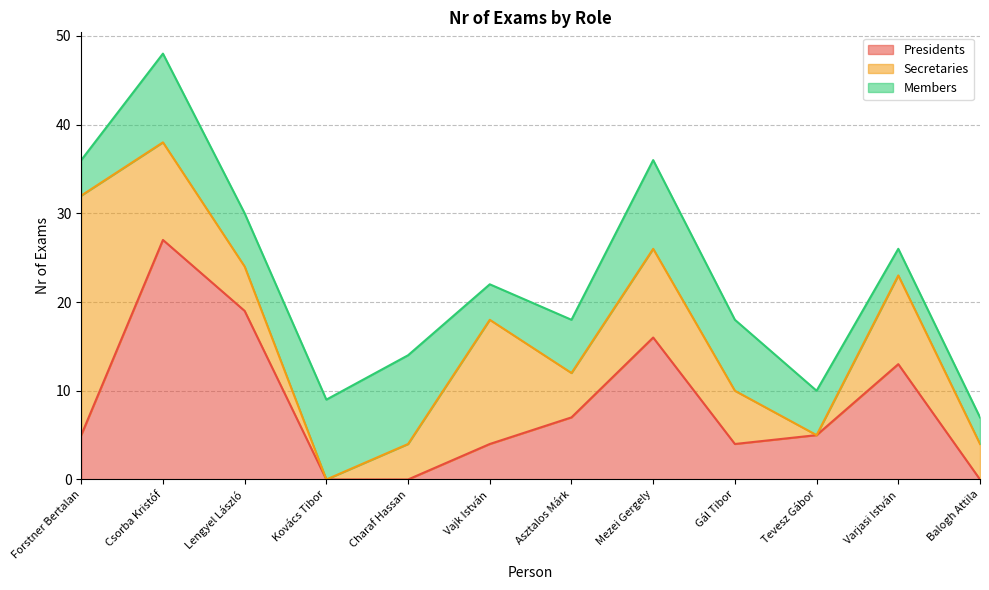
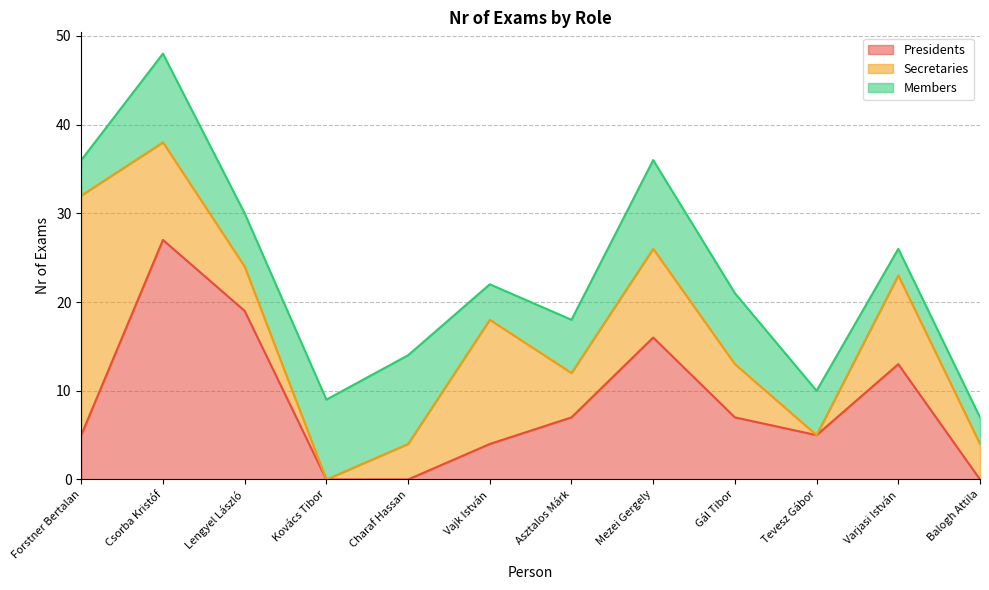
Presidents, Gál Tibor: 4 -> 7
